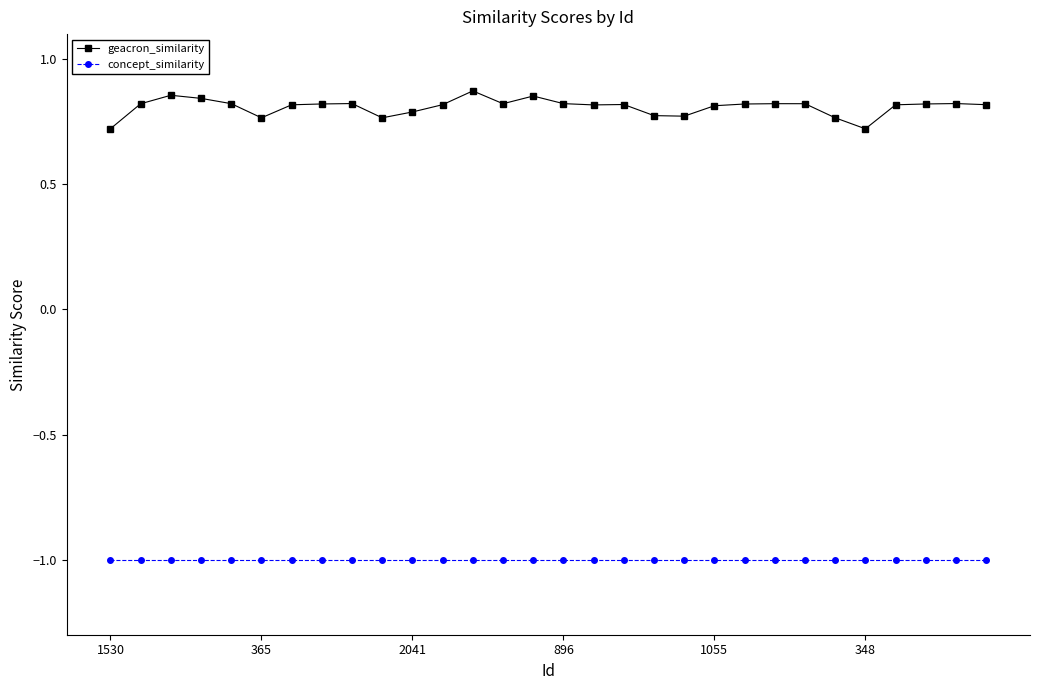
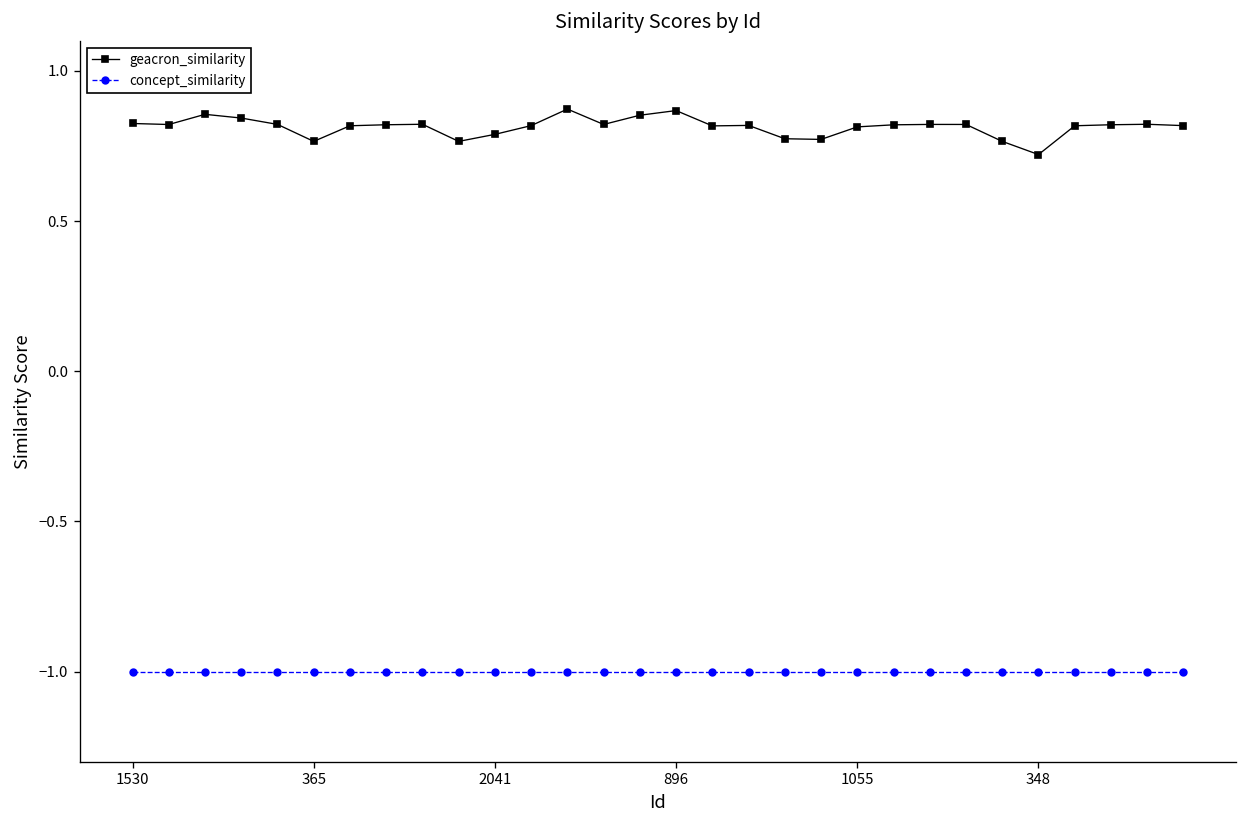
geacron_similarity, 1530: 0.72 -> 0.83
geacron_similarity, 896: 0.82 -> 0.87
